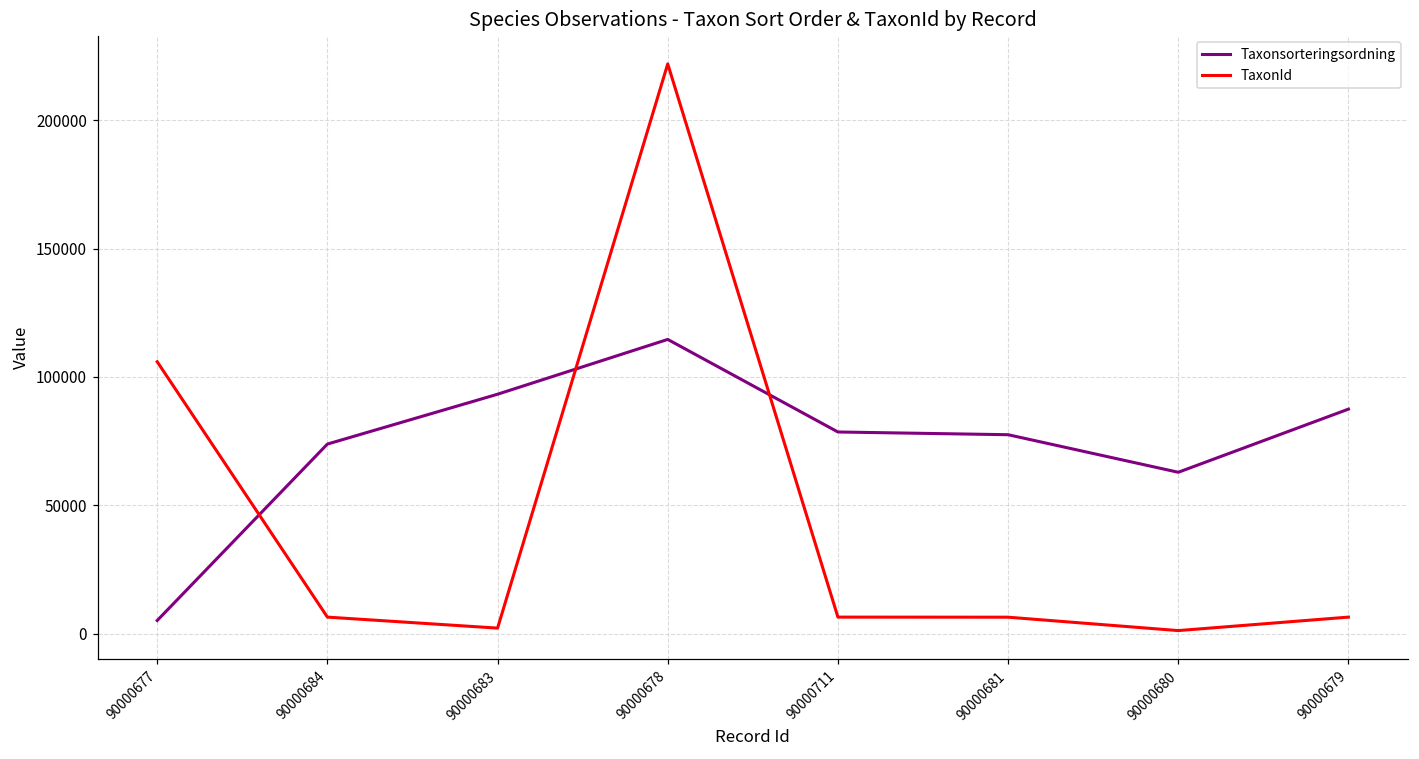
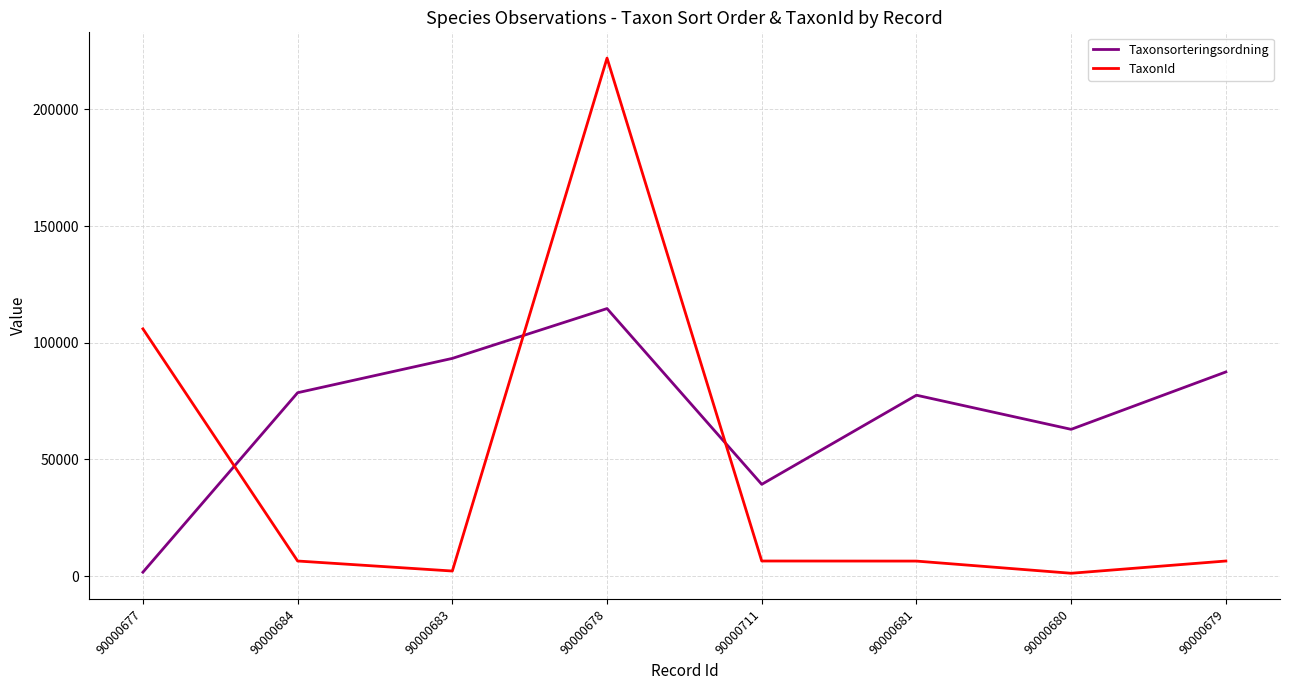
Taxonsorteringsordning, 90000677: 5000 -> 2000
Taxonsorteringsordning, 90000684: 74000 -> 79000
Taxonsorteringsordning, 90000711: 79000 -> 39000
